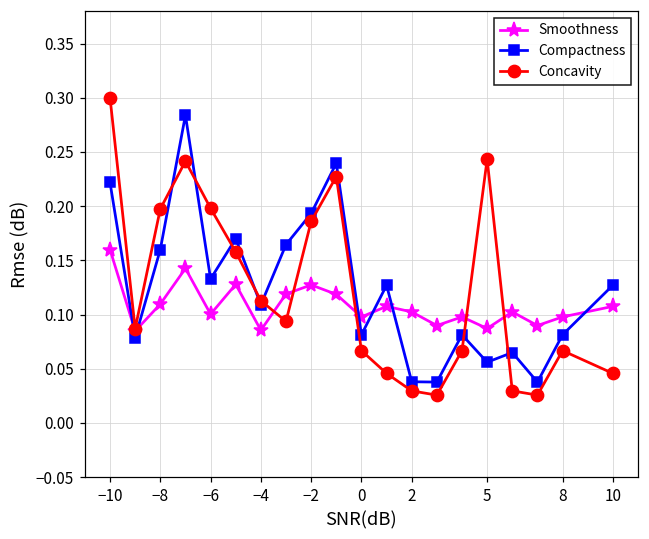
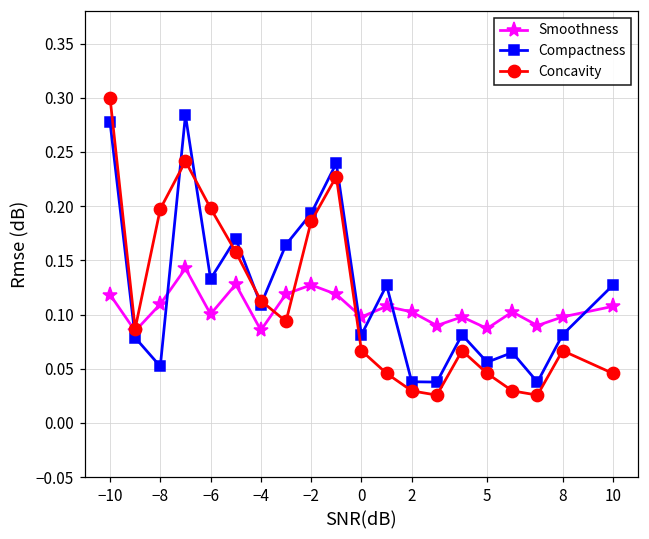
Smoothness, −10: 0.16 -> 0.12
Compactness, −10: 0.22 -> 0.28
Compactness, −8: 0.16 -> 0.05
Concavity, 5: 0.24 -> 0.05
